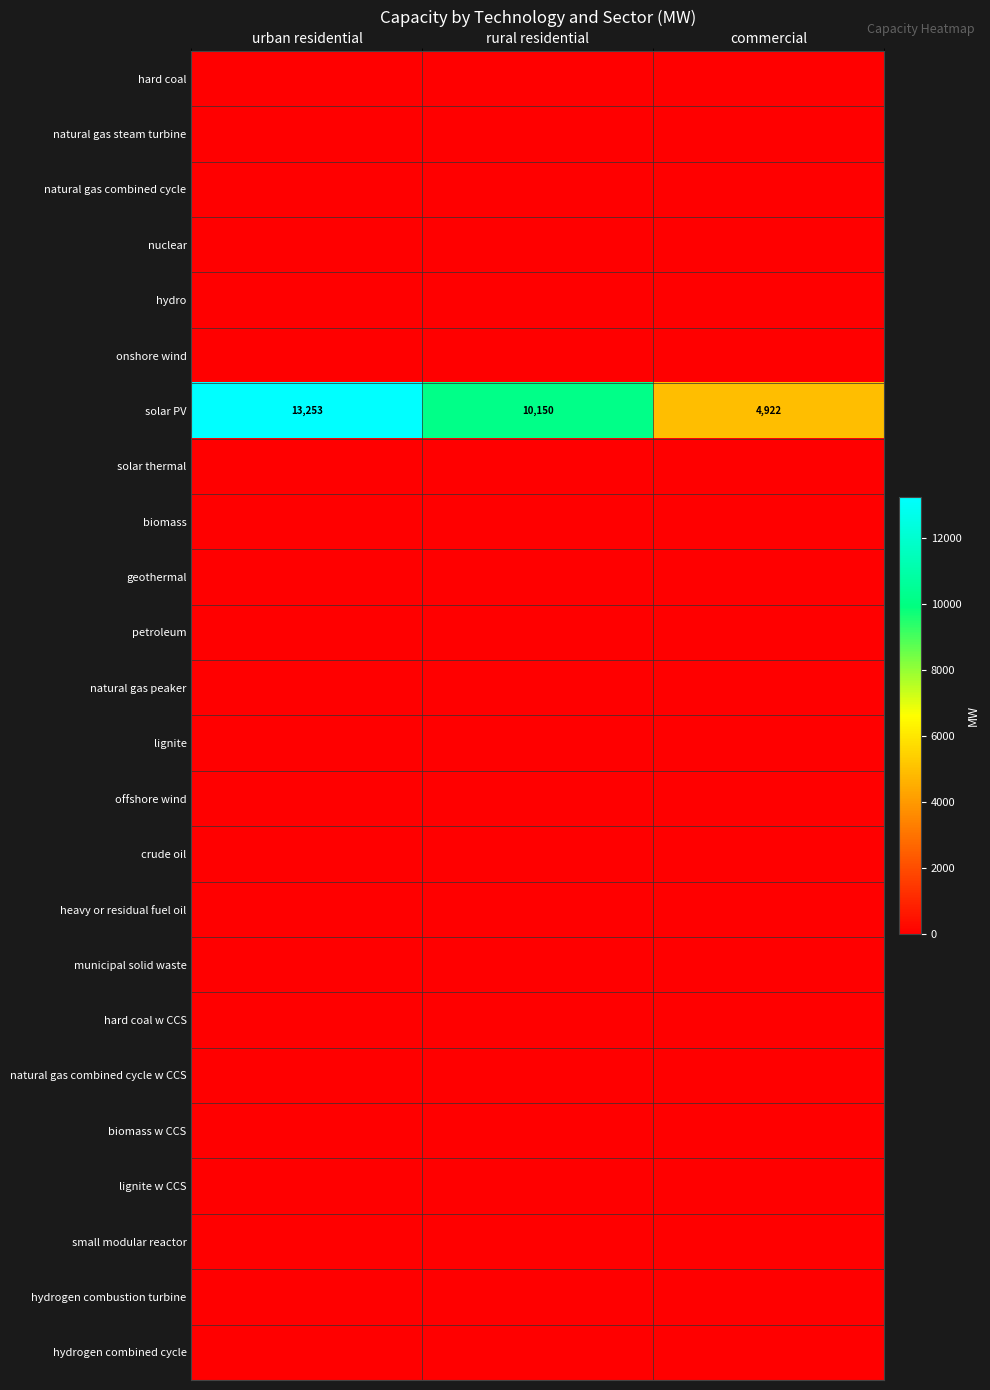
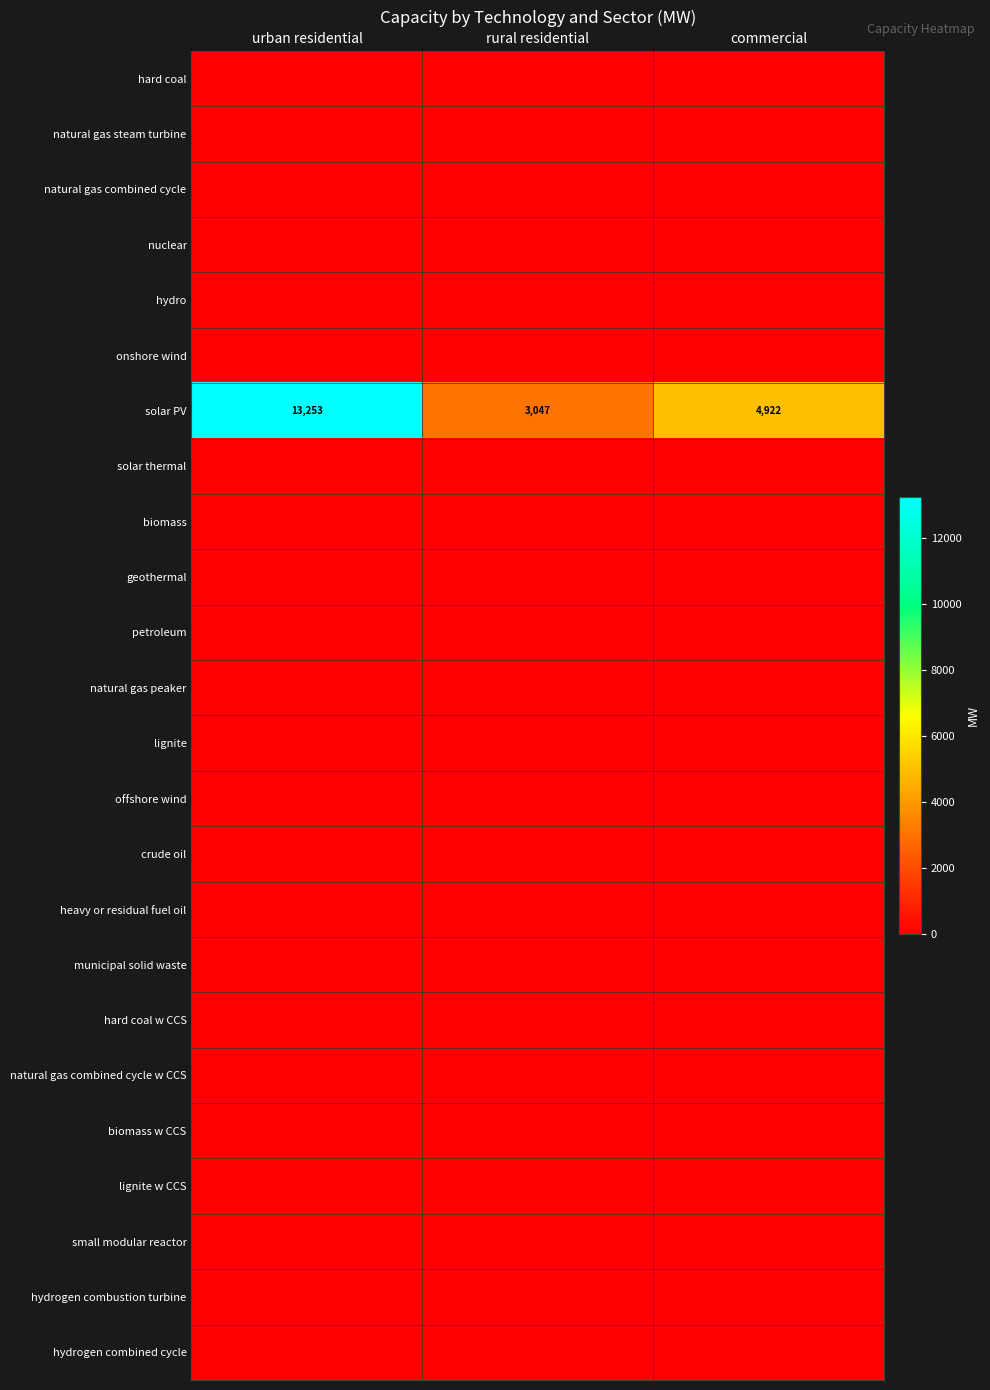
solar PV, rural residential: 10,150 -> 3,047
